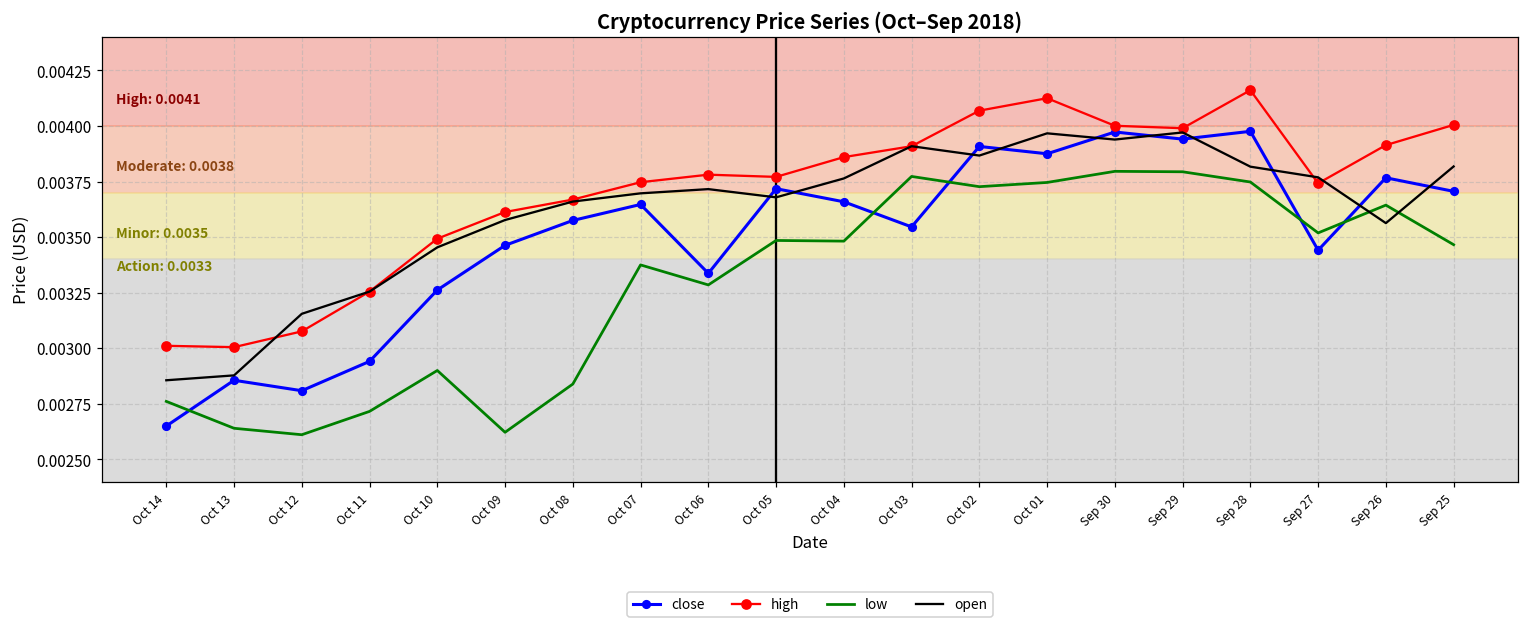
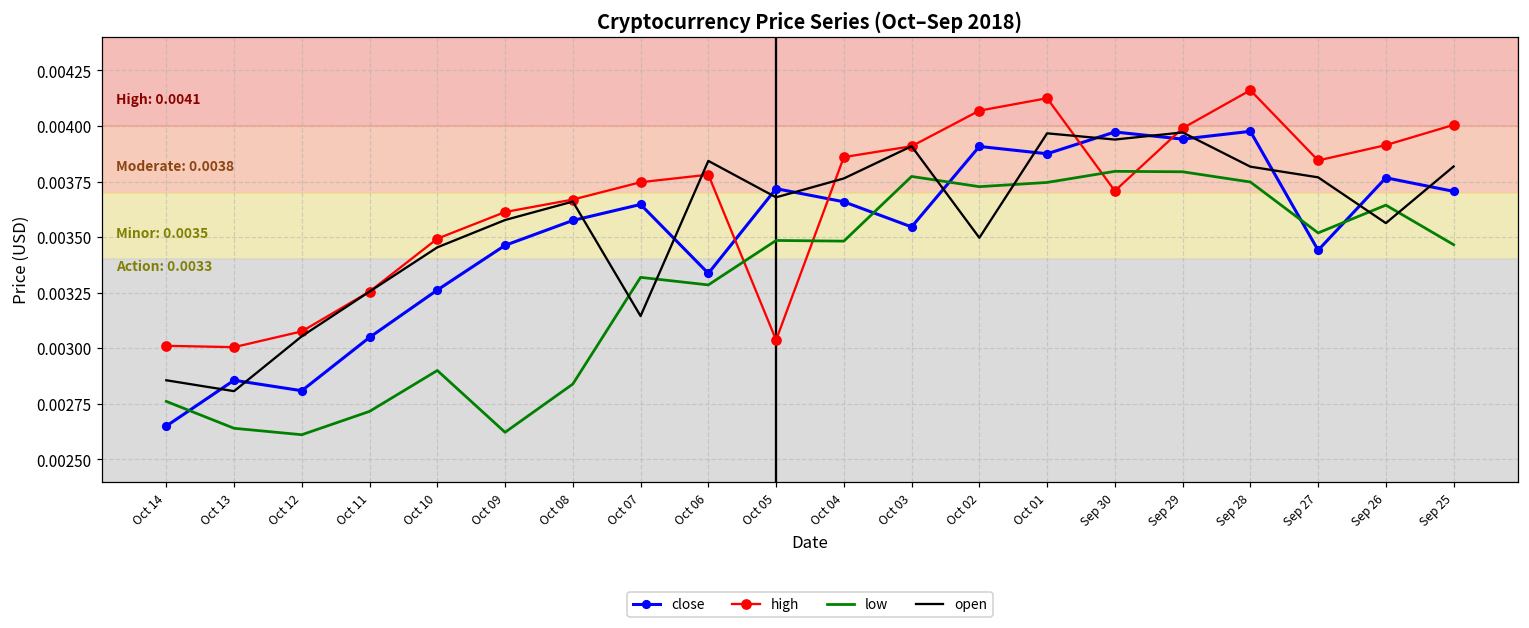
open, Oct 13: 0.00288 -> 0.00281
open, Oct 12: 0.00316 -> 0.00305
close, Oct 11: 0.00294 -> 0.00305
low, Oct 07: 0.00338 -> 0.00332
open, Oct 07: 0.00370 -> 0.00315
open, Oct 06: 0.00372 -> 0.00384
high, Oct 05: 0.00377 -> 0.00304
open, Oct 02: 0.00387 -> 0.00350
high, Sep 30: 0.00400 -> 0.00371
high, Sep 27: 0.00374 -> 0.00385
